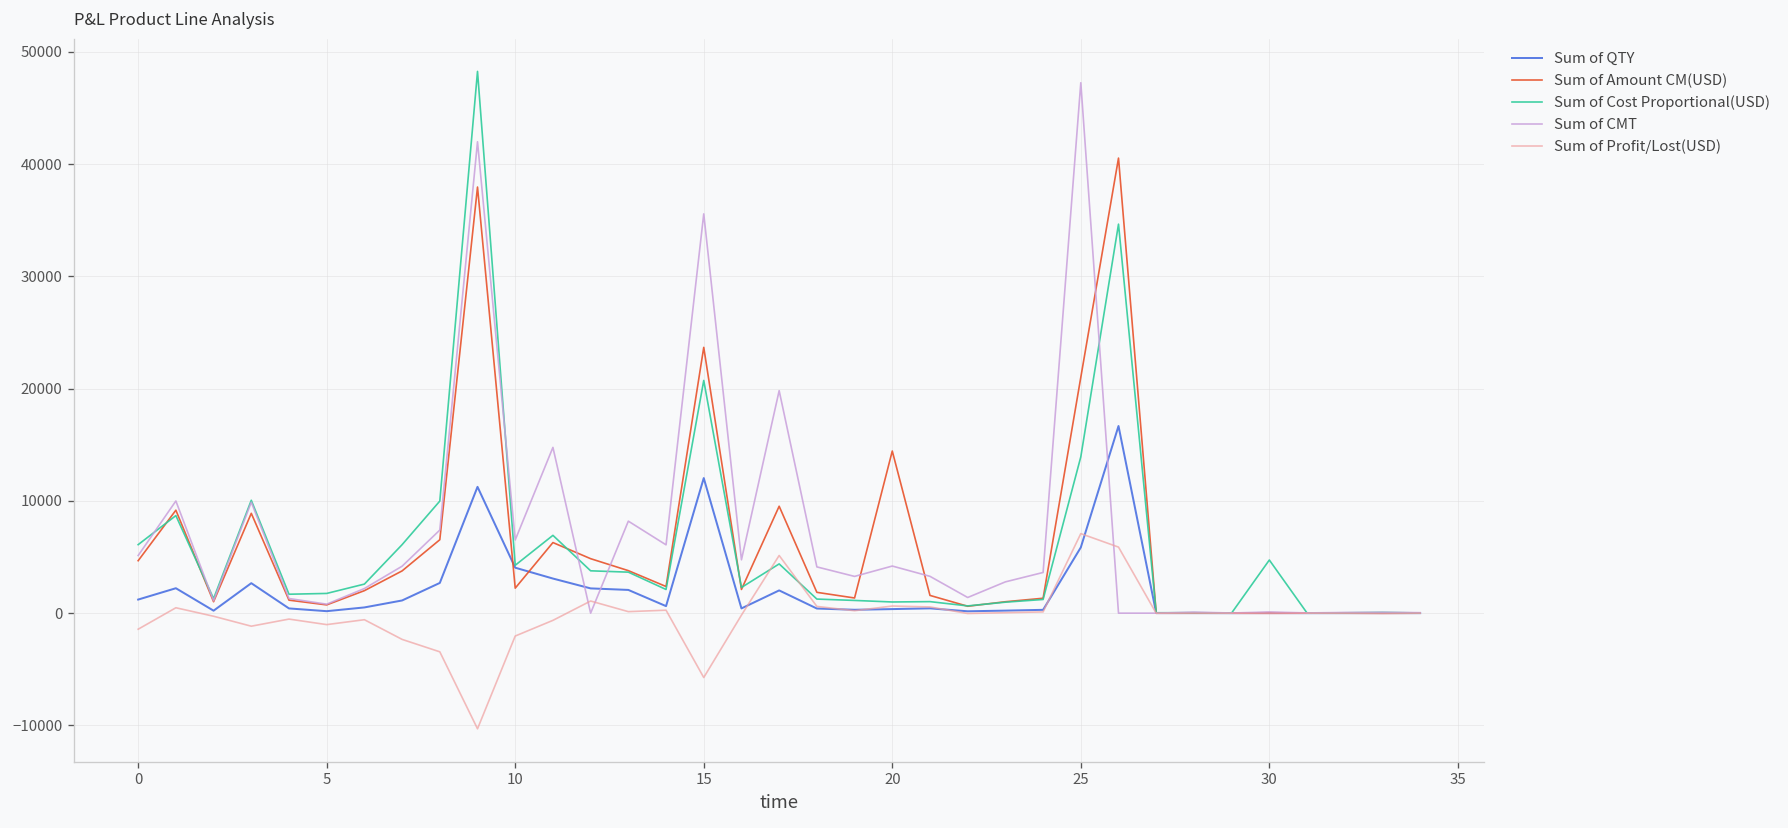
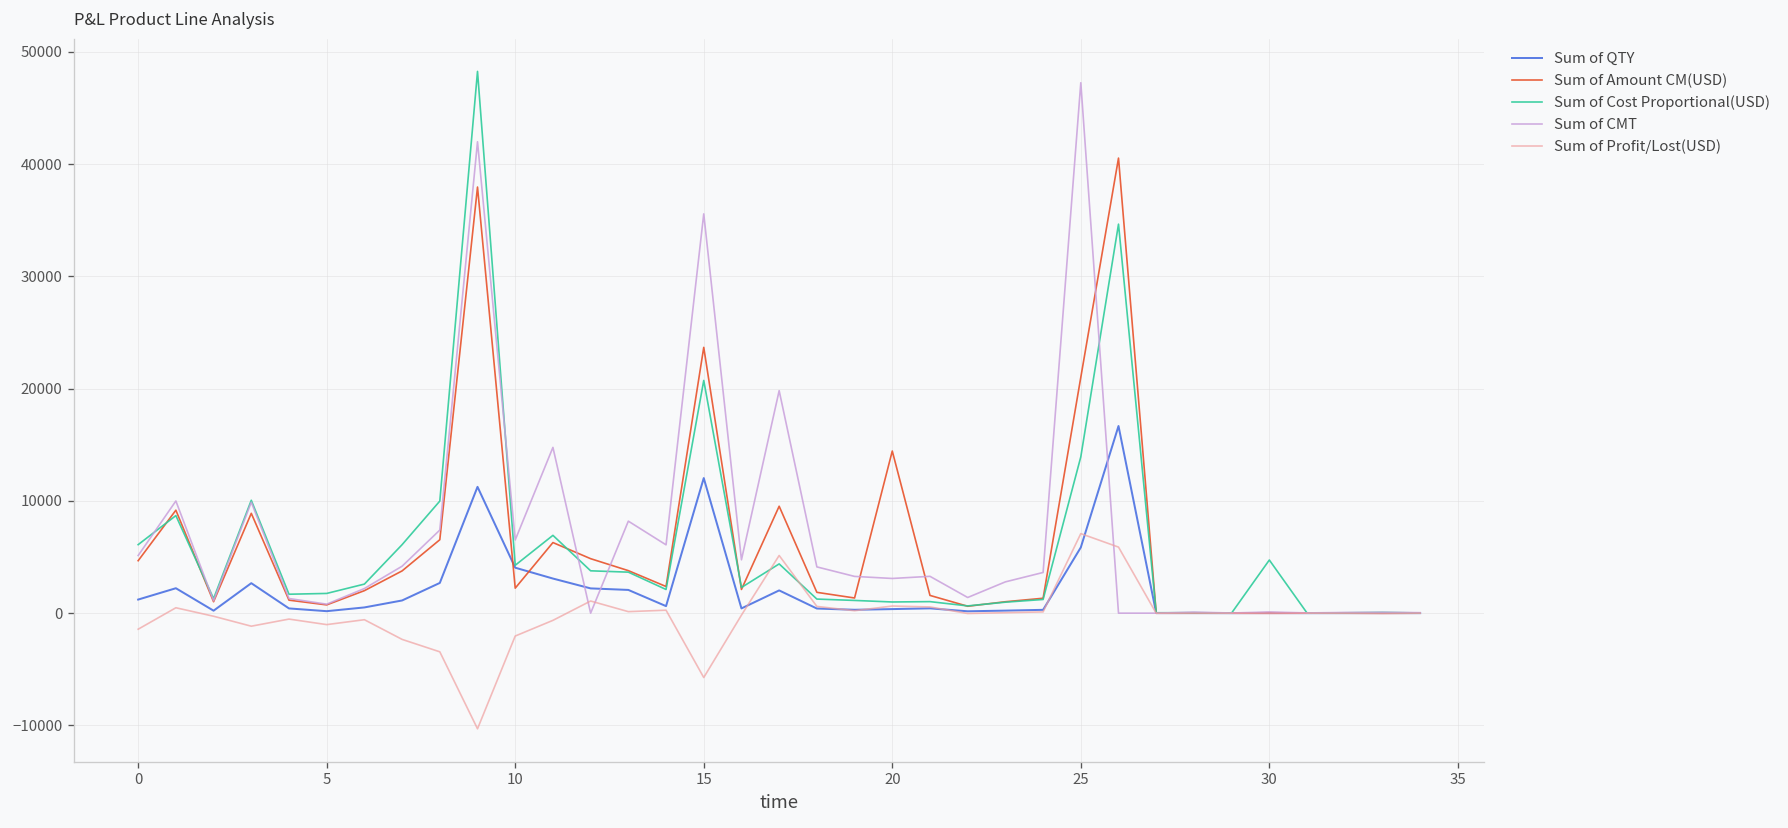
Sum of CMT, 20: 4000 -> 3000
